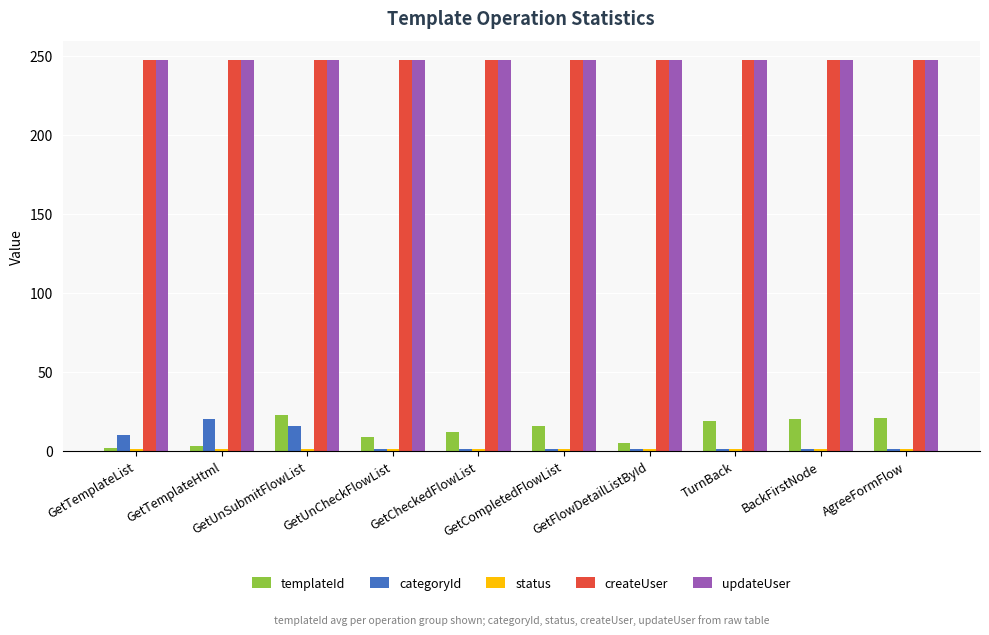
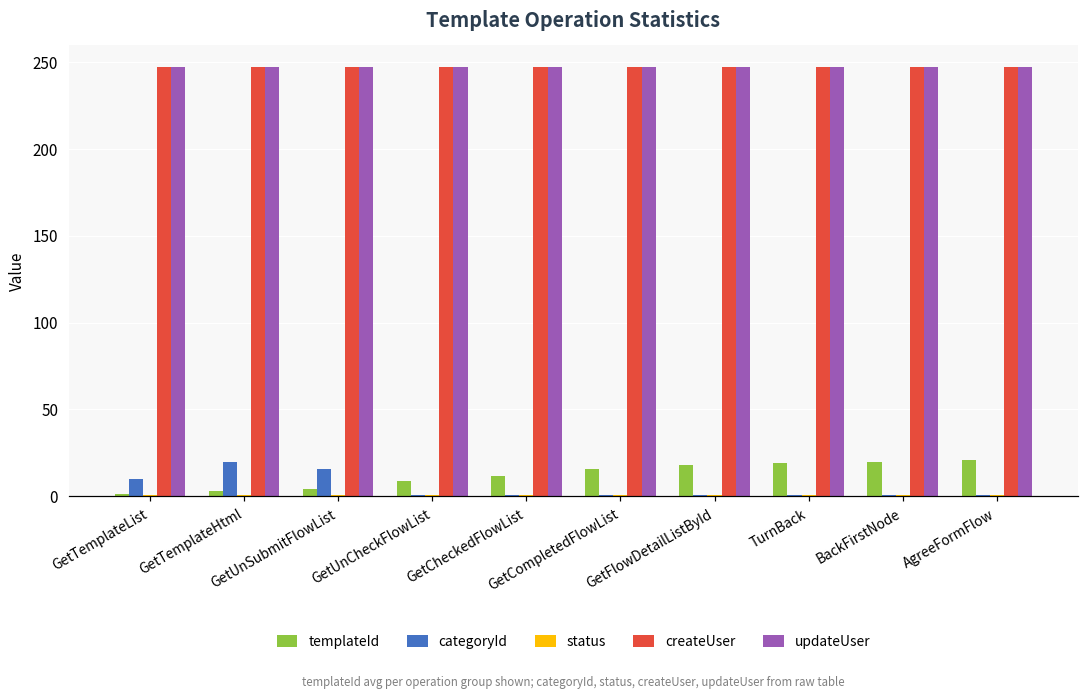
templateId, GetUnSubmitFlowList: 23 -> 5
templateId, GetFlowDetailListById: 5 -> 18
